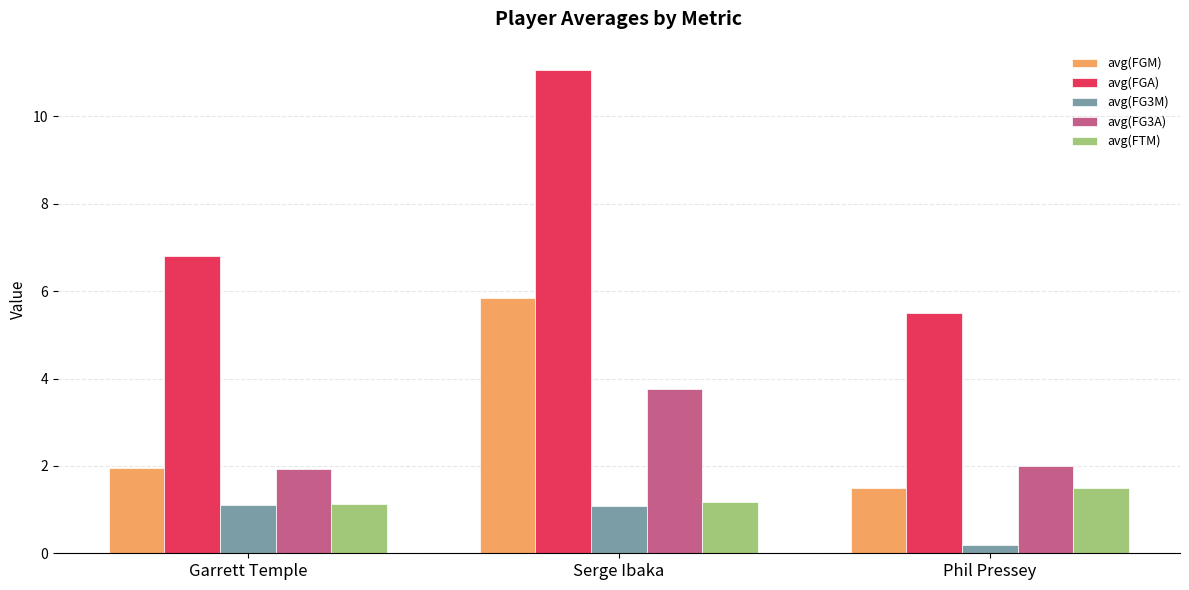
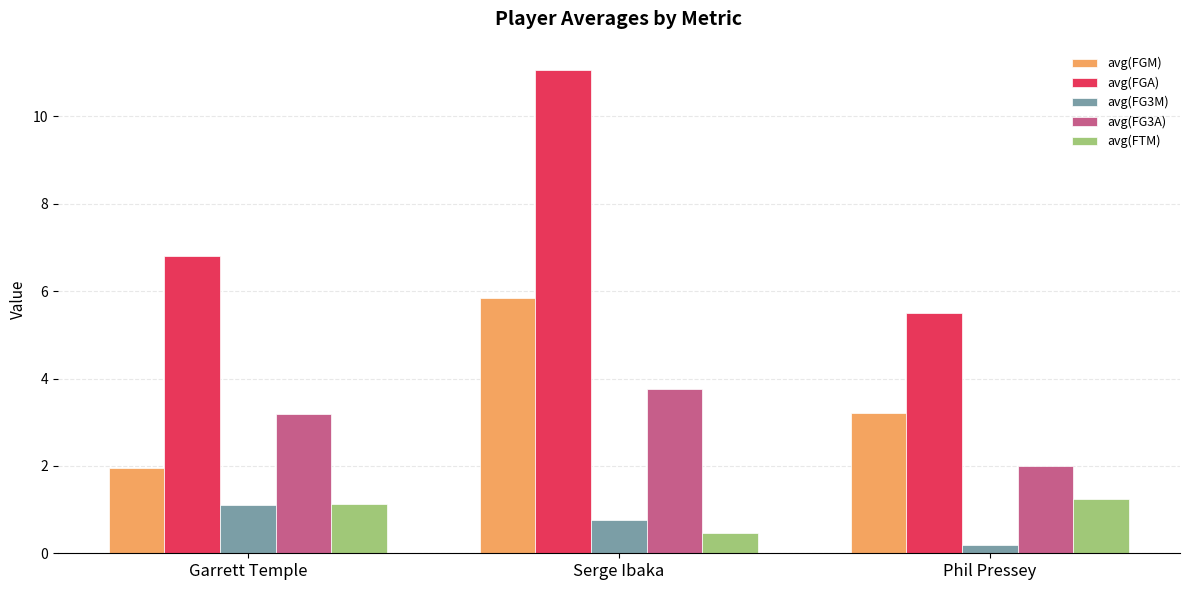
avg(FG3A), Garrett Temple: 1.9 -> 3.2
avg(FG3M), Serge Ibaka: 1.1 -> 0.8
avg(FTM), Serge Ibaka: 1.2 -> 0.5
avg(FGM), Phil Pressey: 1.5 -> 3.2
avg(FTM), Phil Pressey: 1.5 -> 1.3
